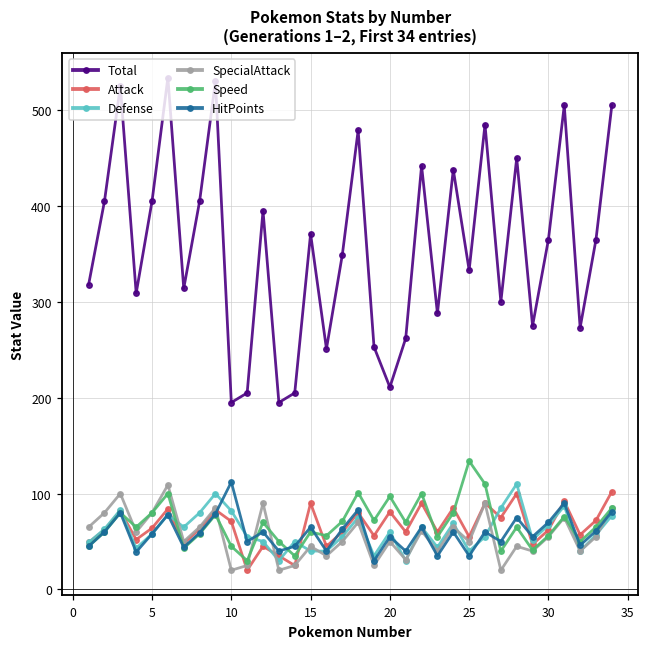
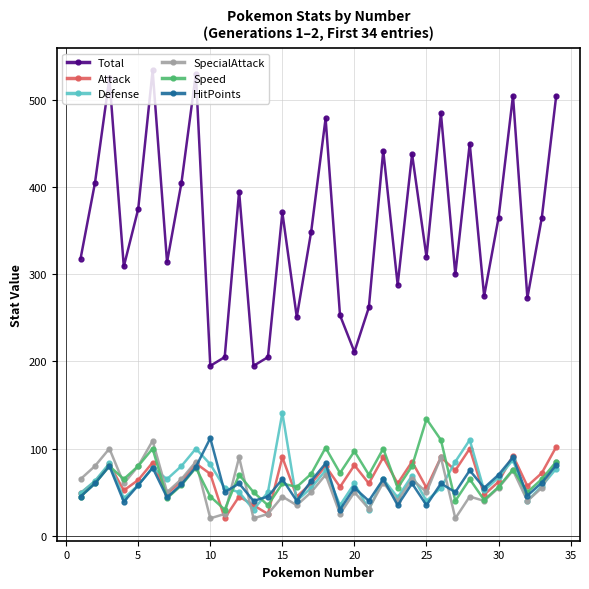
Total, 5: 410 -> 380
Defense, 15: 40 -> 140
Total, 25: 330 -> 320
